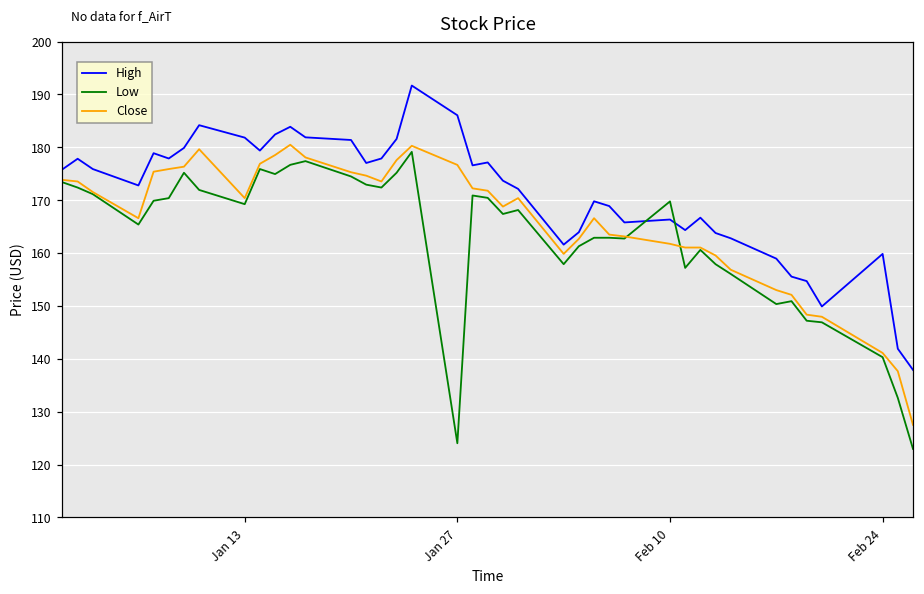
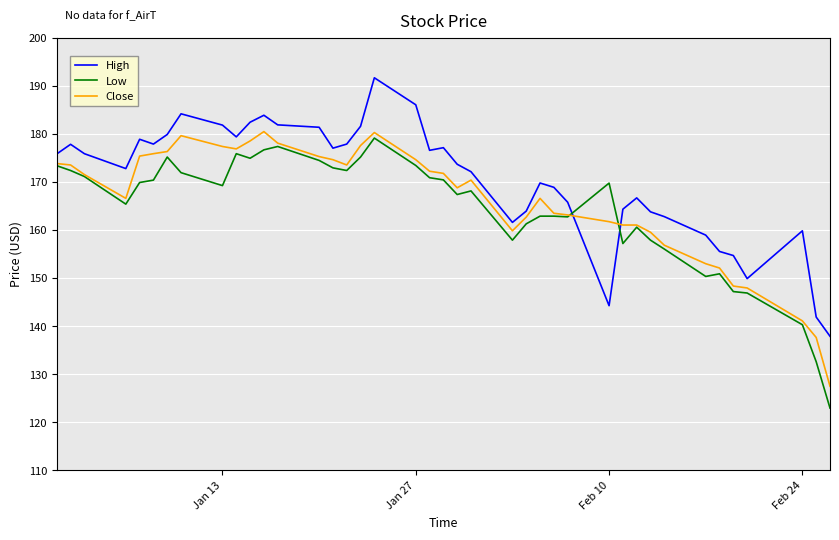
Close, Jan 13: 170 -> 177
Low, Jan 27: 124 -> 173
Close, Jan 27: 177 -> 175
High, Feb 10: 166 -> 144
